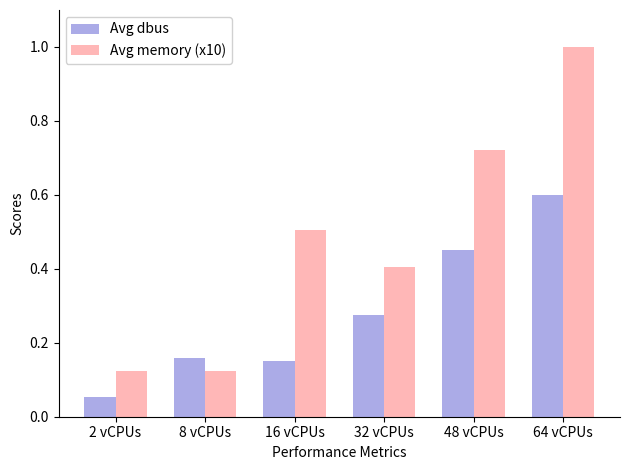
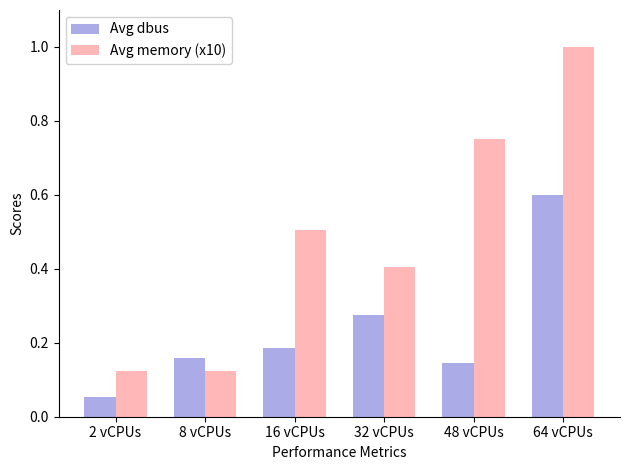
Avg dbus, 16 vCPUs: 0.15 -> 0.19
Avg dbus, 48 vCPUs: 0.45 -> 0.15
Avg memory (x10), 48 vCPUs: 0.72 -> 0.75
